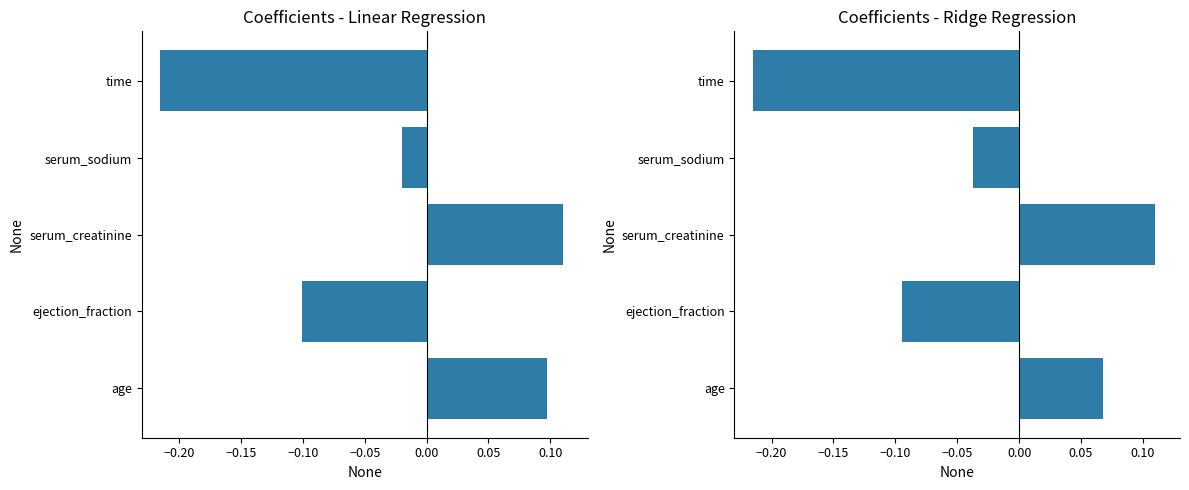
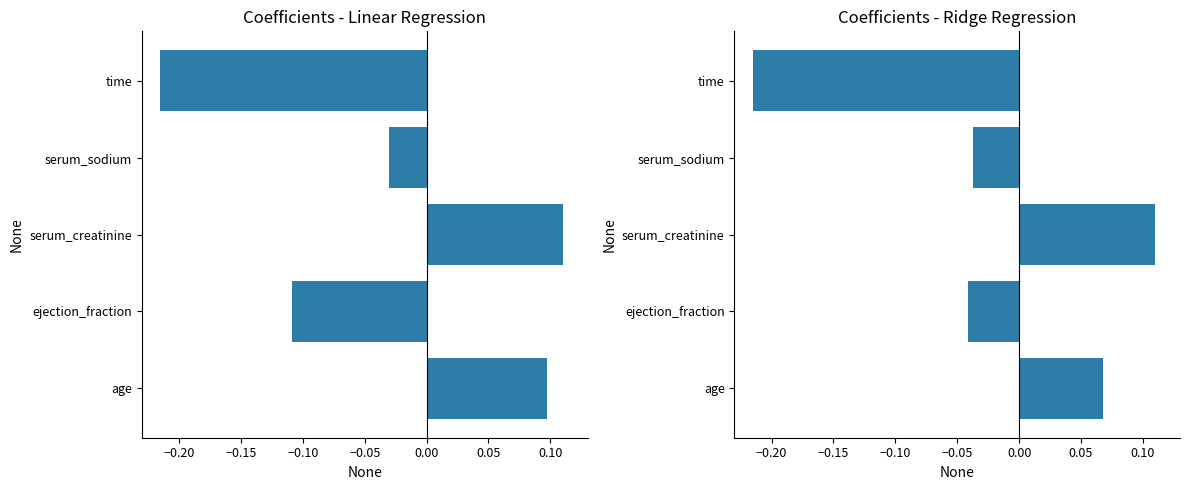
Coefficients - Linear Regression, serum_sodium: -0.02 -> -0.03
Coefficients - Linear Regression, ejection_fraction: -0.101 -> -0.109
Coefficients - Ridge Regression, ejection_fraction: -0.095 -> -0.041
